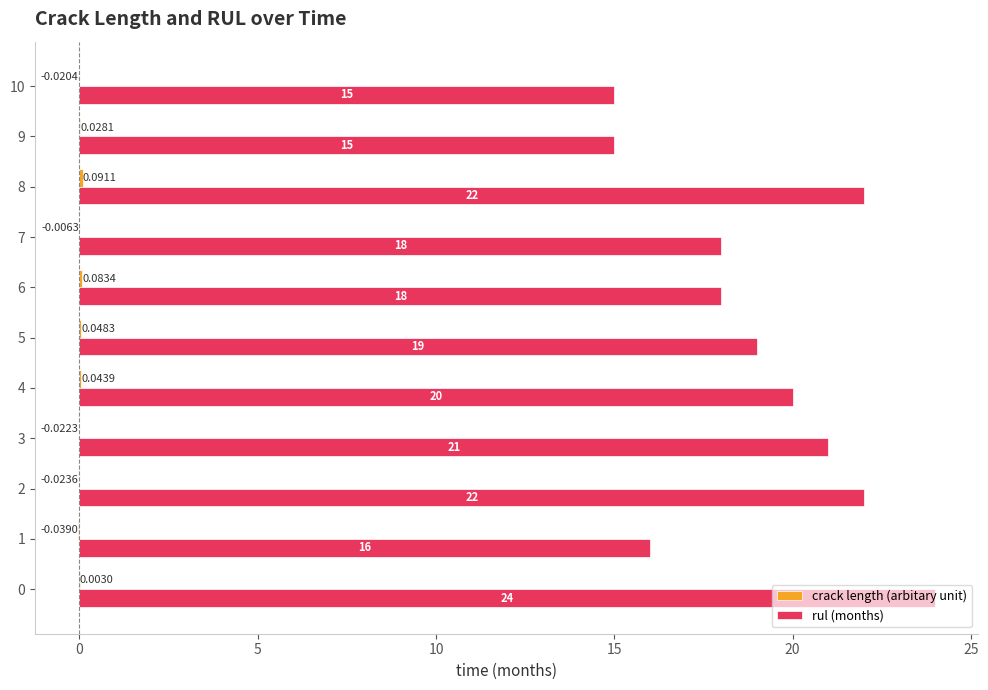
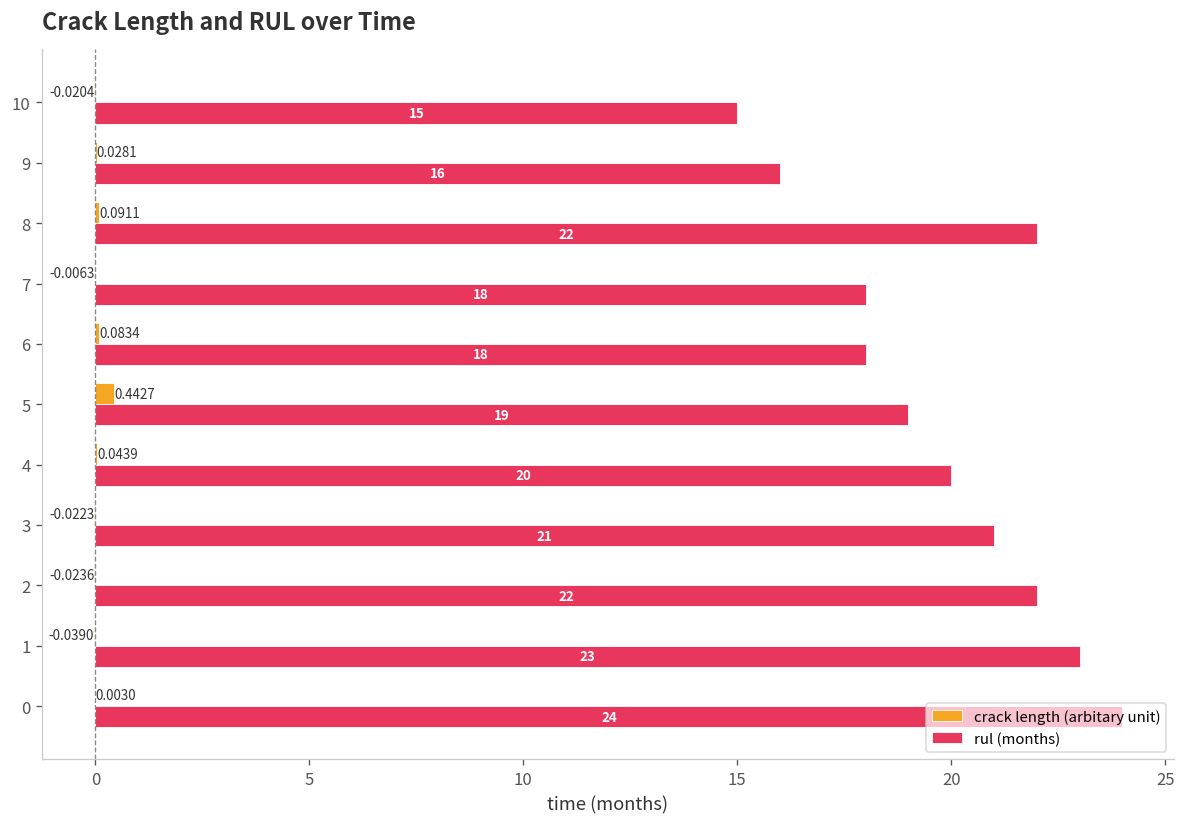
rul (months), 9: 15 -> 16
crack length (arbitary unit), 5: 0.0483 -> 0.4427
rul (months), 1: 16 -> 23
